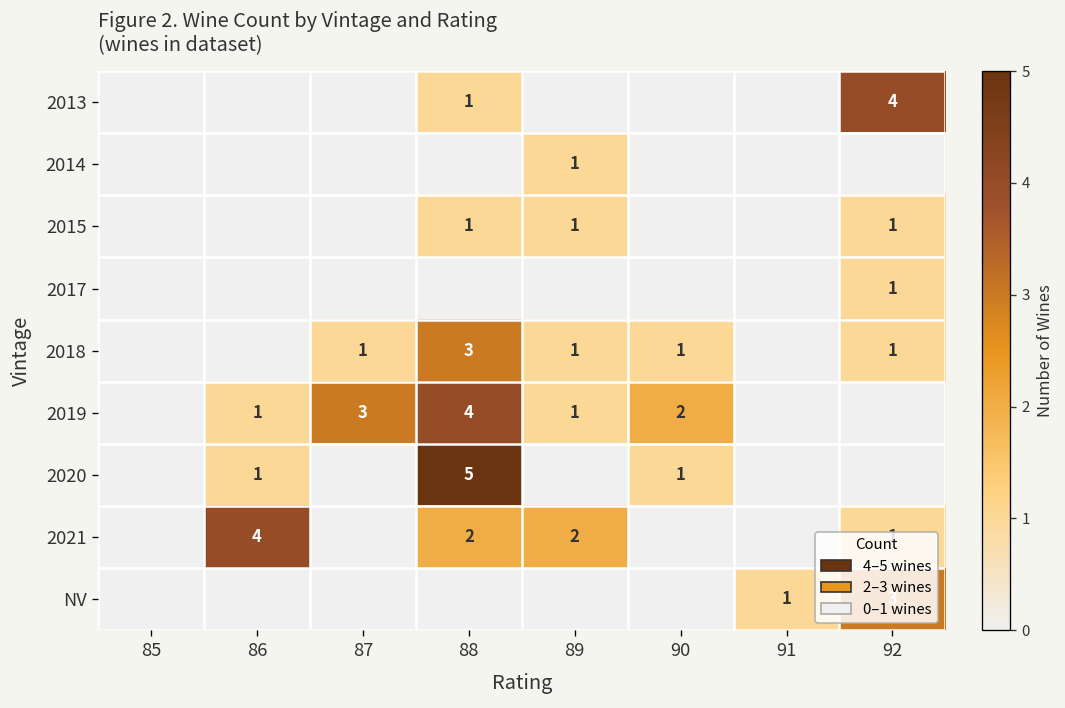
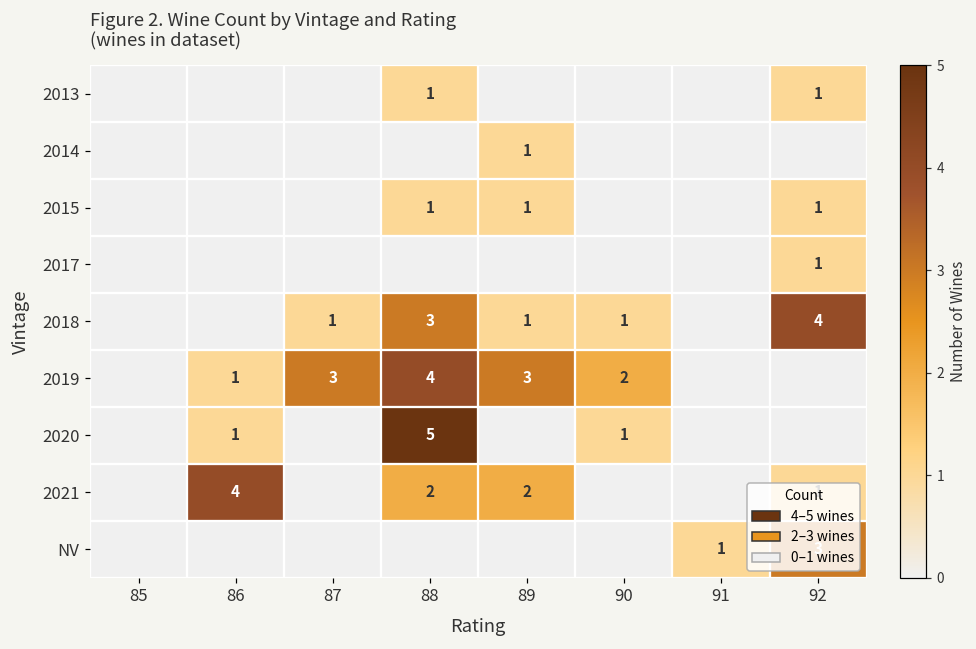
2013, 92: 4 -> 1
2018, 92: 1 -> 4
2019, 89: 1 -> 3
